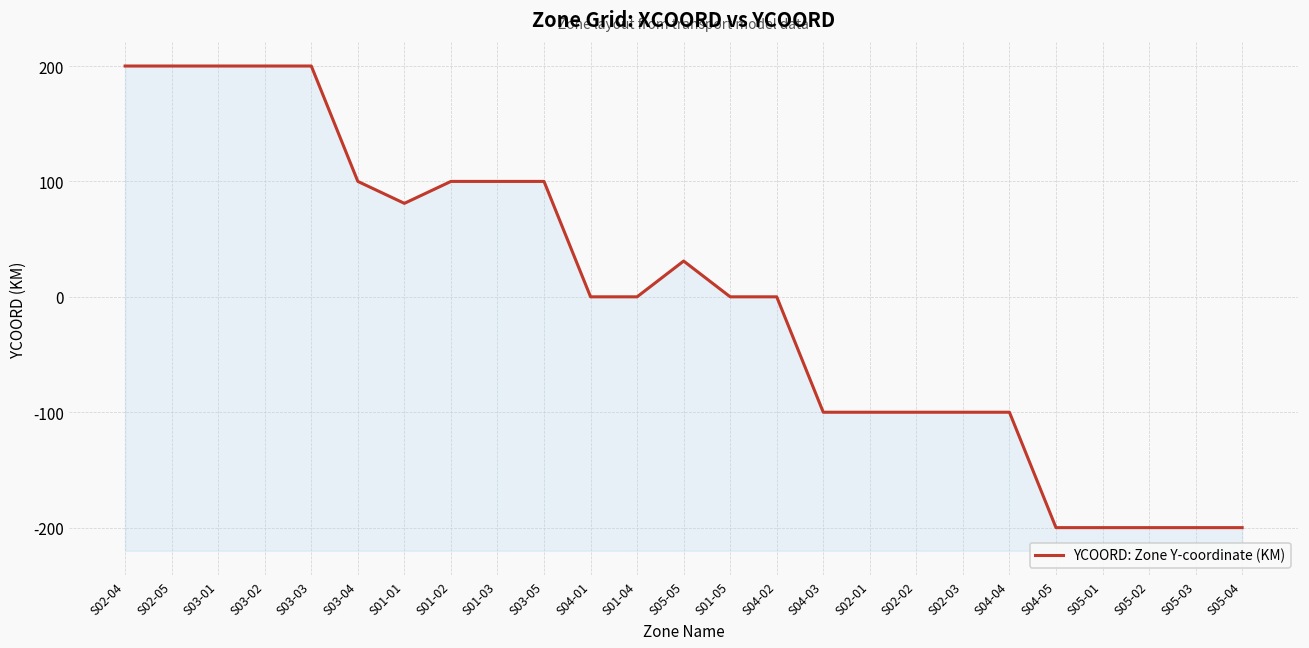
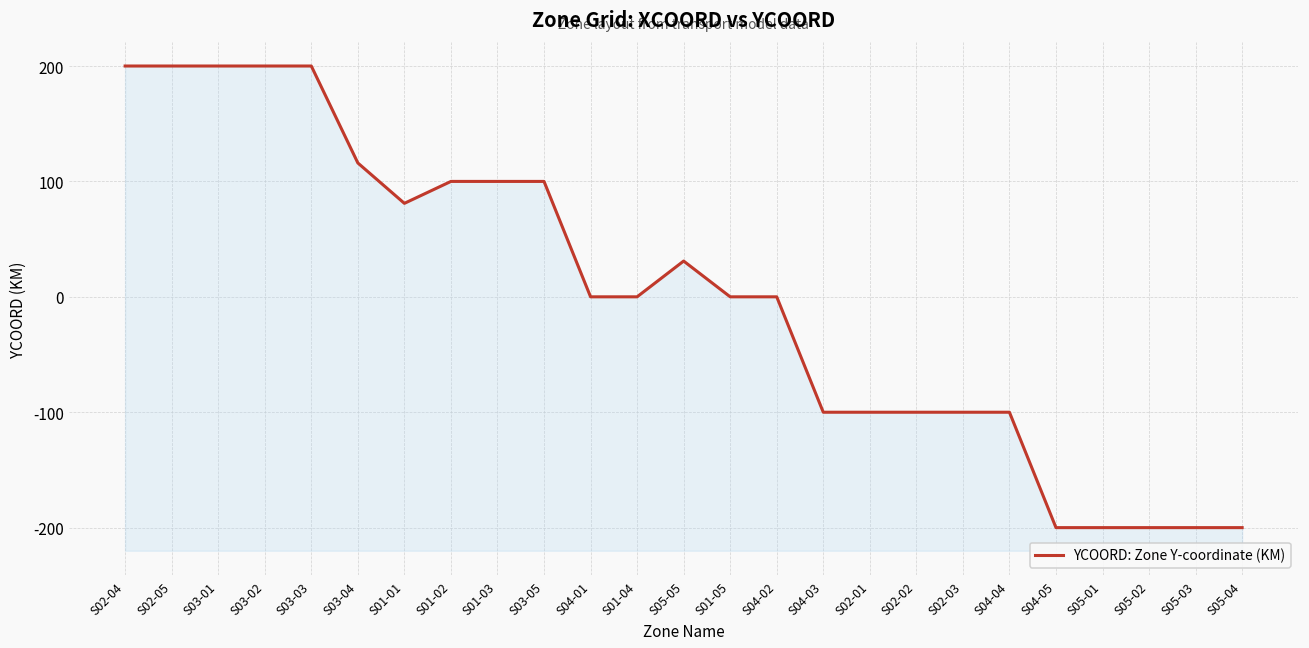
S03-04: 100 -> 116
